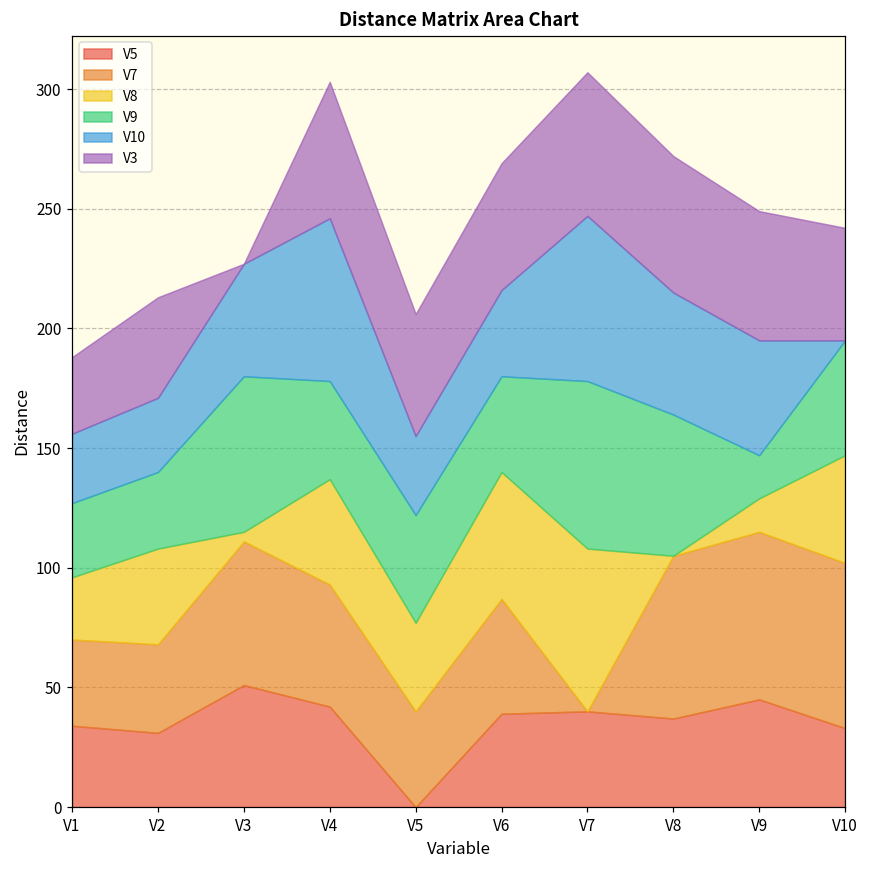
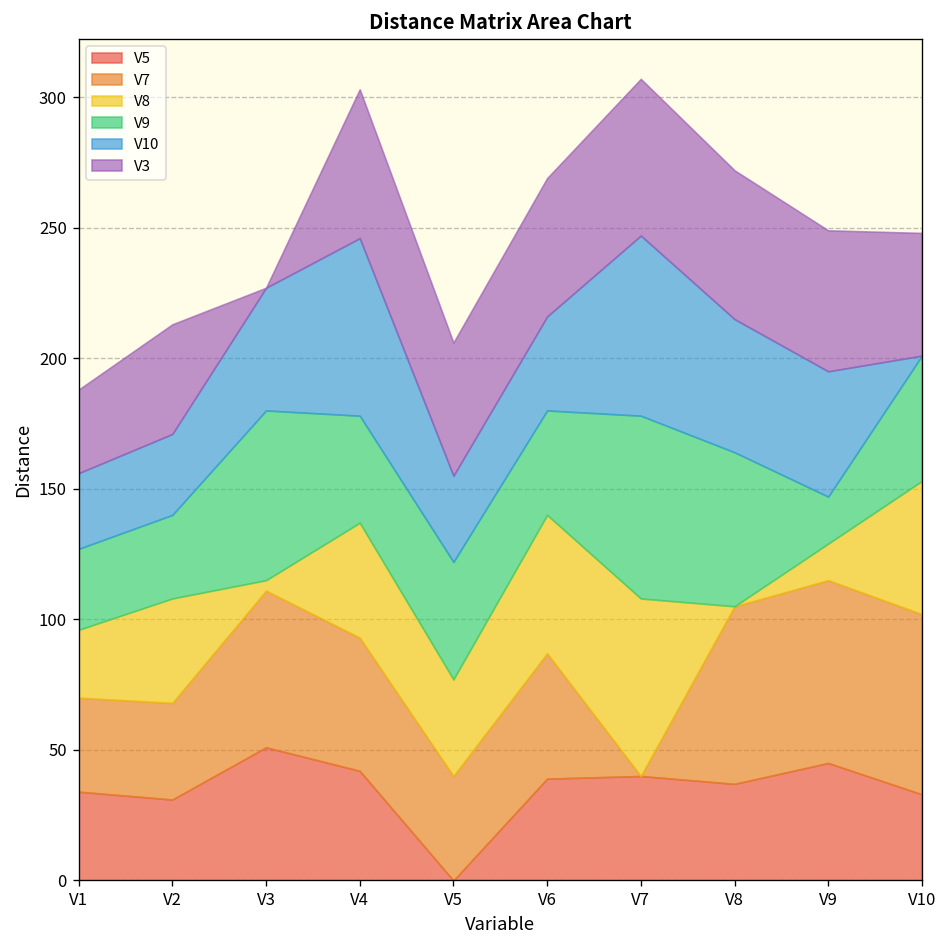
V8, V10: 45 -> 51
